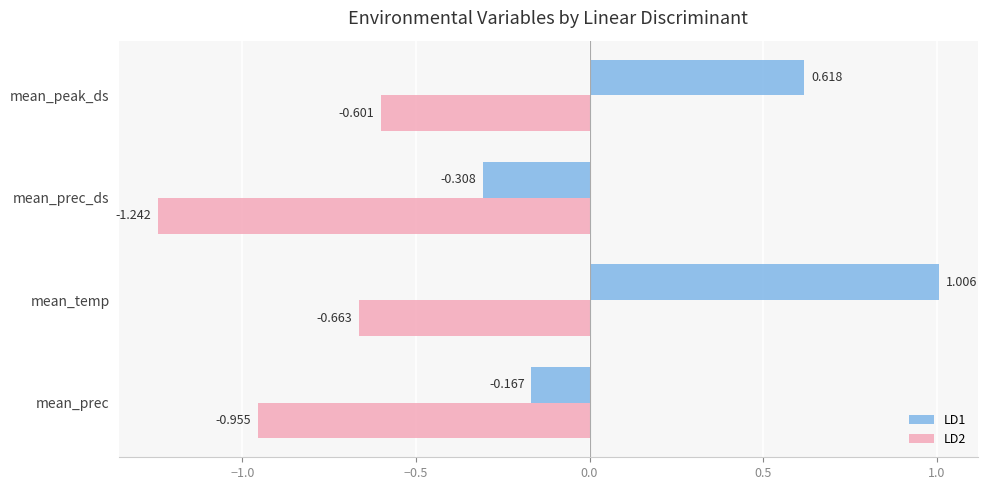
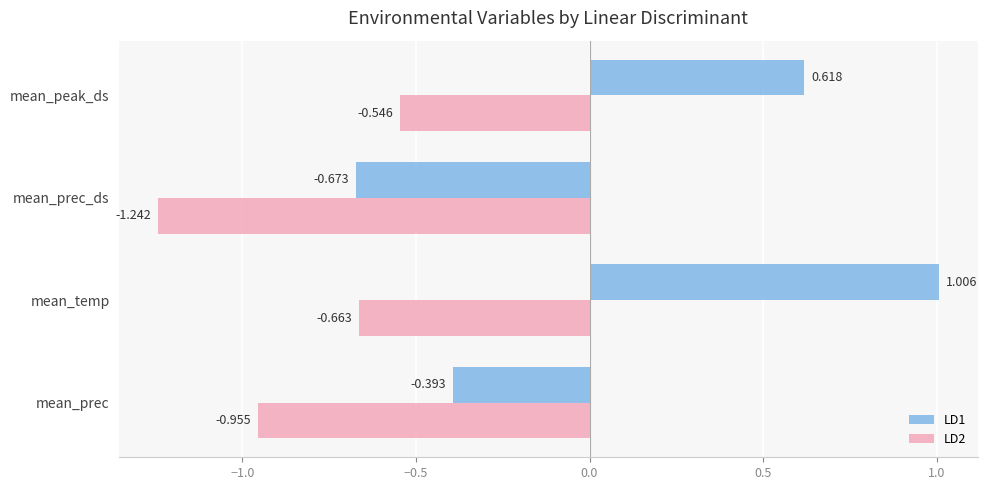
LD2, mean_peak_ds: -0.601 -> -0.546
LD1, mean_prec_ds: -0.308 -> -0.673
LD1, mean_prec: -0.167 -> -0.393
